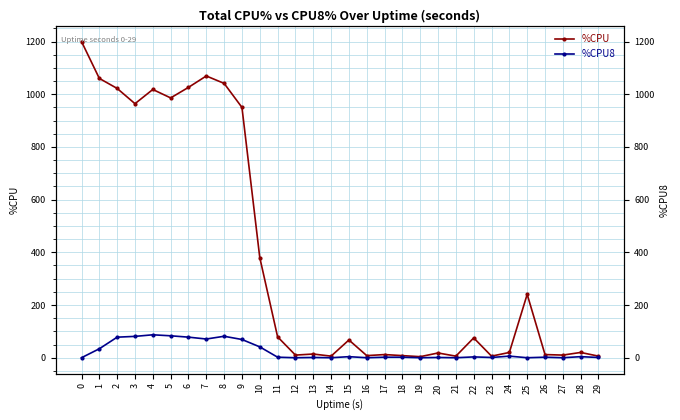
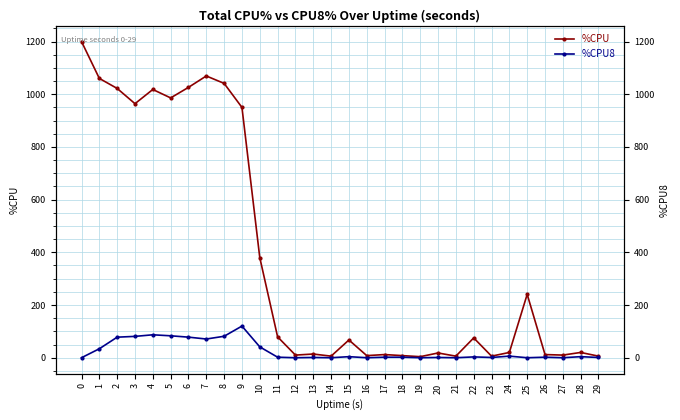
%CPU8, 9: 70 -> 120
